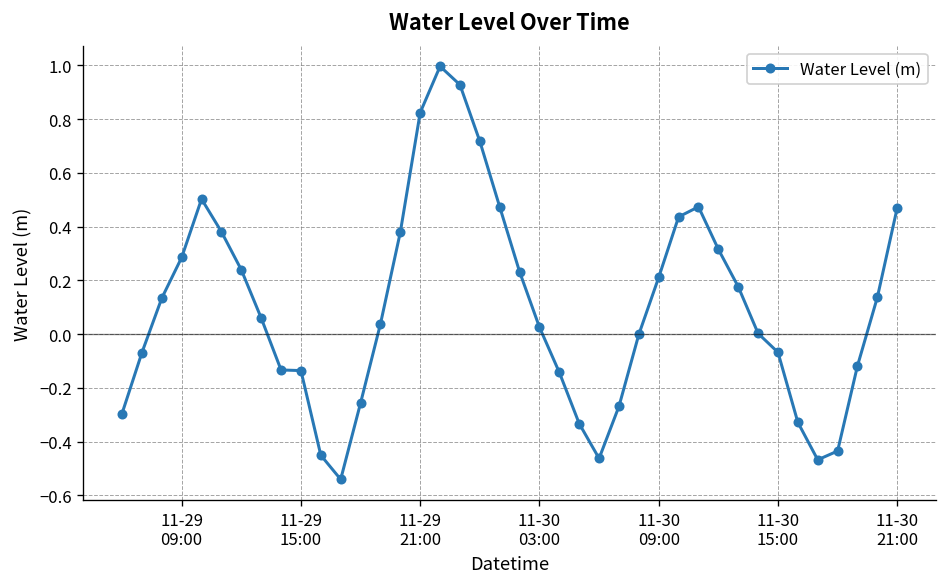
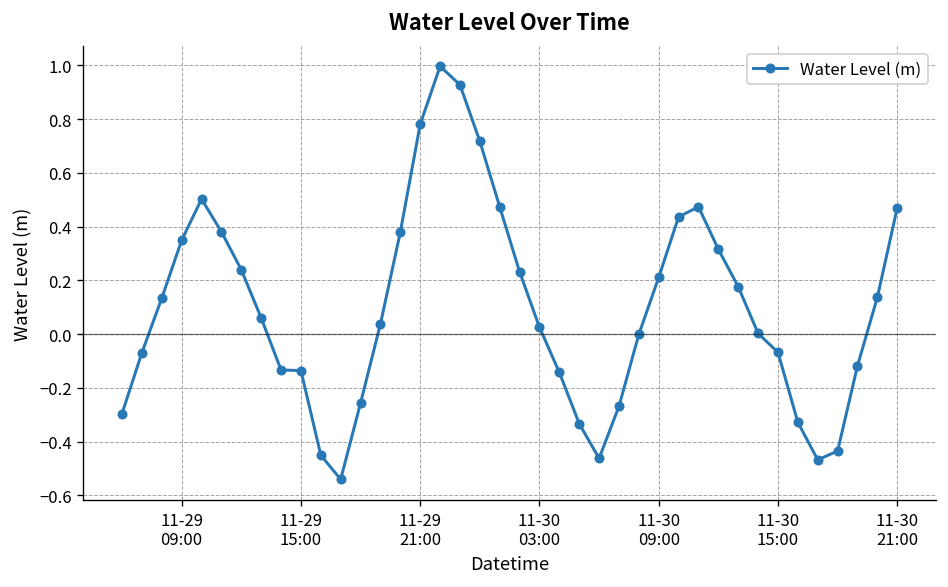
11-29 09:00: 0.28 -> 0.35
11-29 21:00: 0.82 -> 0.78
